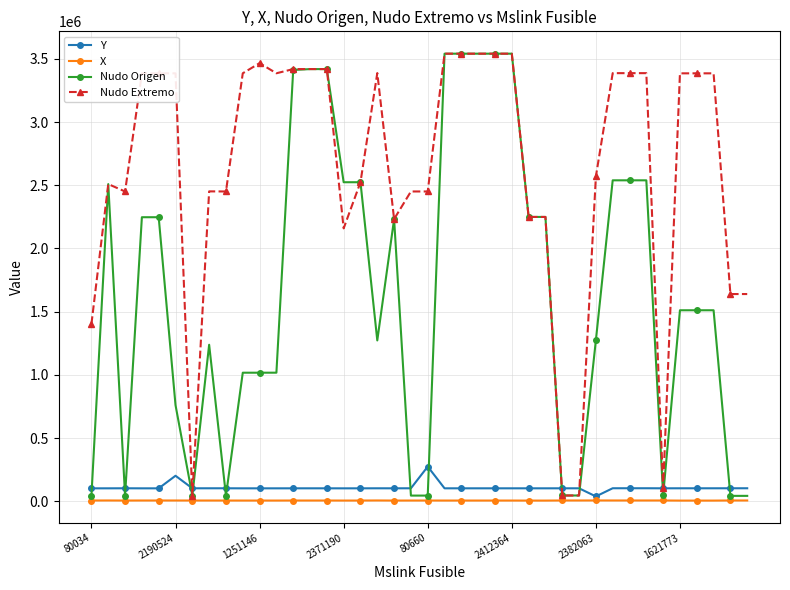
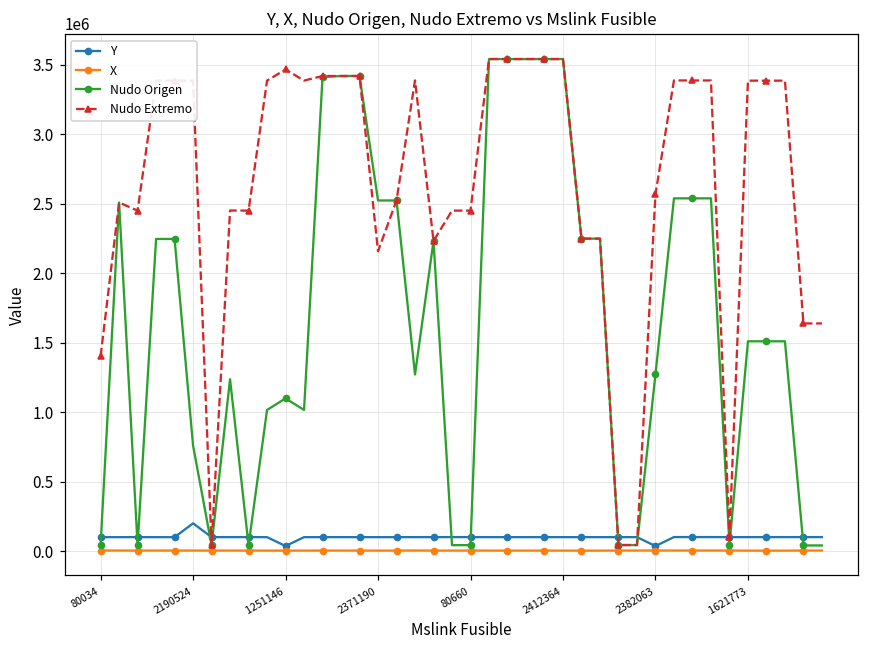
Y, 1251146: 100000 -> 40000
Nudo Origen, 1251146: 1020000 -> 1100000
Y, 80660: 270000 -> 100000
